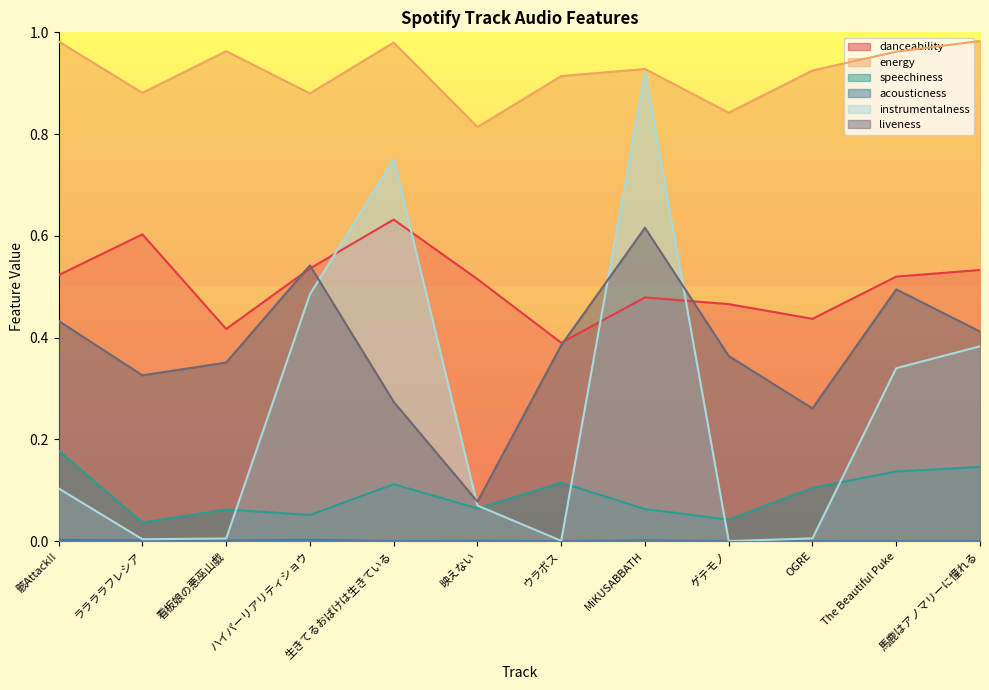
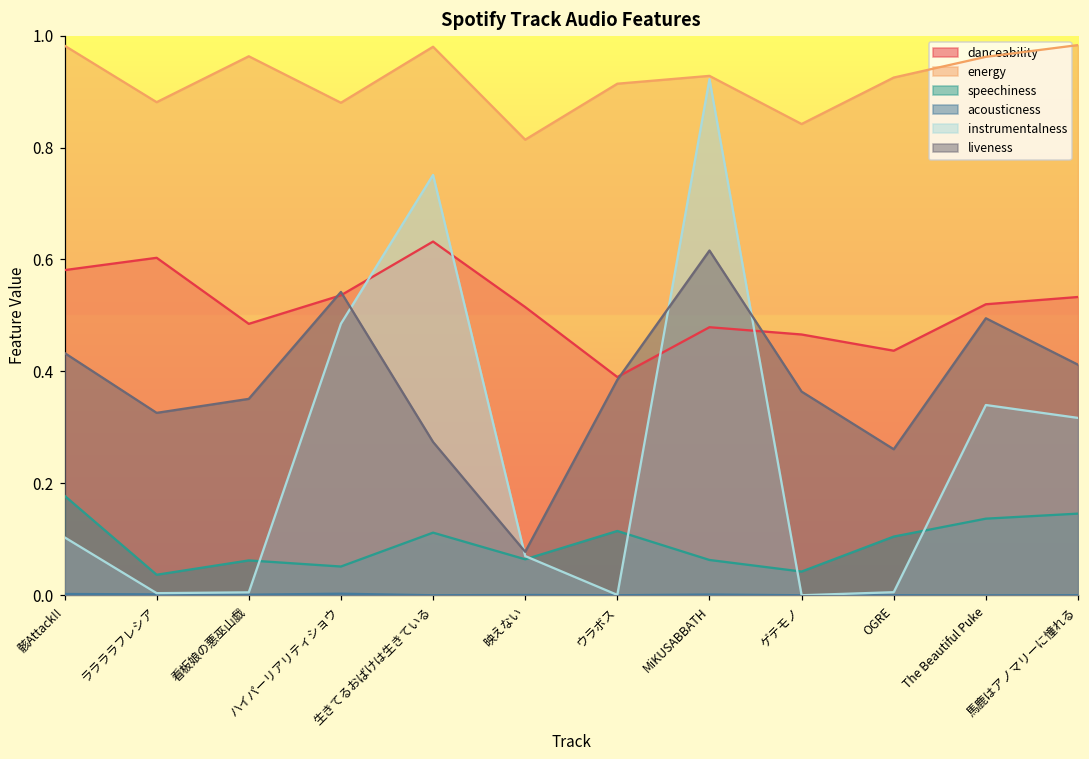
danceability, 骸Attack!!: 0.52 -> 0.58
danceability, 看板娘の悪巫山戯: 0.42 -> 0.49
instrumentalness, 馬鹿はアノマリーに憧れる: 0.38 -> 0.32
